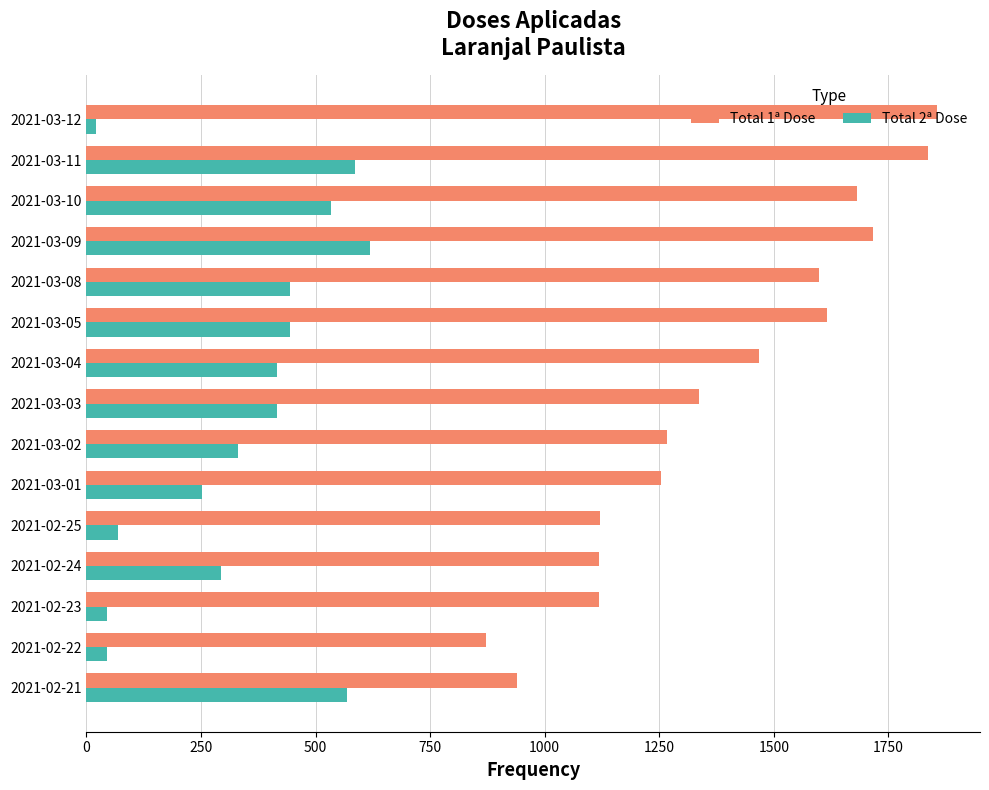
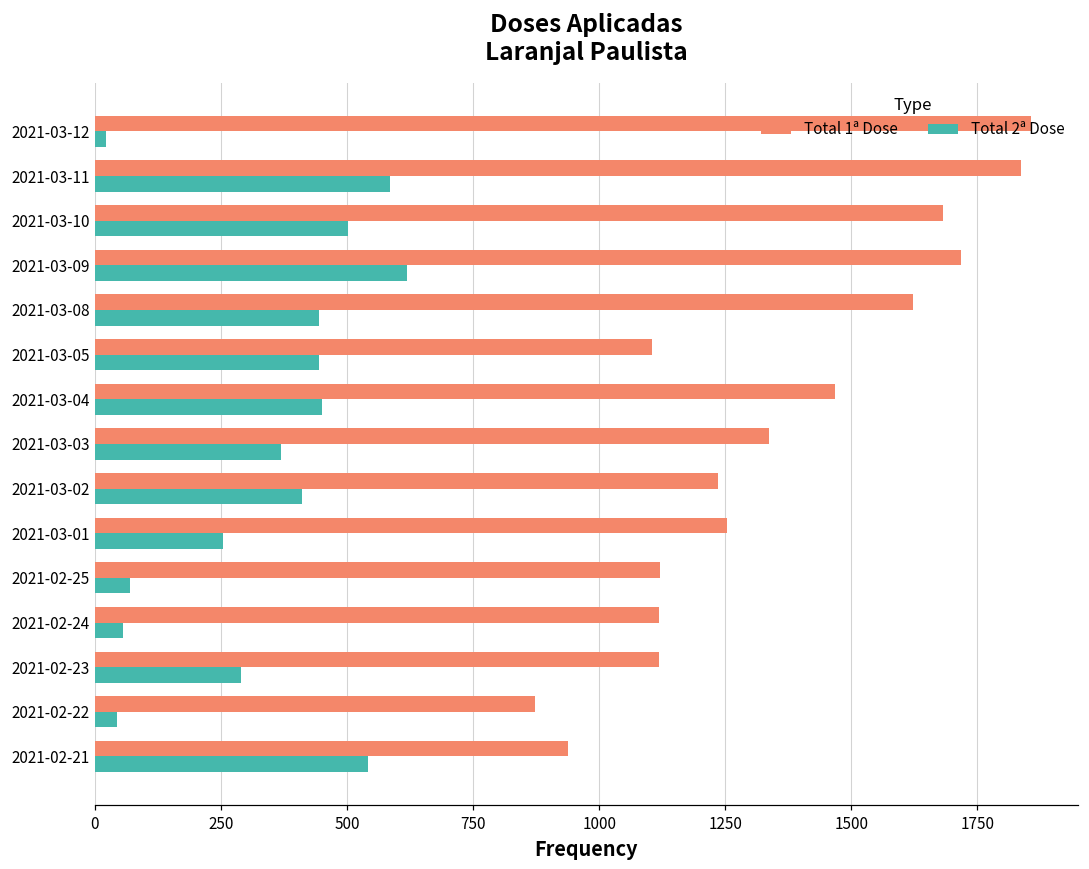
Total 2ª Dose, 2021-03-10: 530 -> 500
Total 1ª Dose, 2021-03-08: 1600 -> 1620
Total 1ª Dose, 2021-03-05: 1620 -> 1110
Total 2ª Dose, 2021-03-04: 420 -> 450
Total 2ª Dose, 2021-03-03: 420 -> 370
Total 1ª Dose, 2021-03-02: 1270 -> 1240
Total 2ª Dose, 2021-03-02: 330 -> 410
Total 2ª Dose, 2021-02-24: 290 -> 60
Total 2ª Dose, 2021-02-23: 50 -> 290
Total 2ª Dose, 2021-02-21: 570 -> 540
